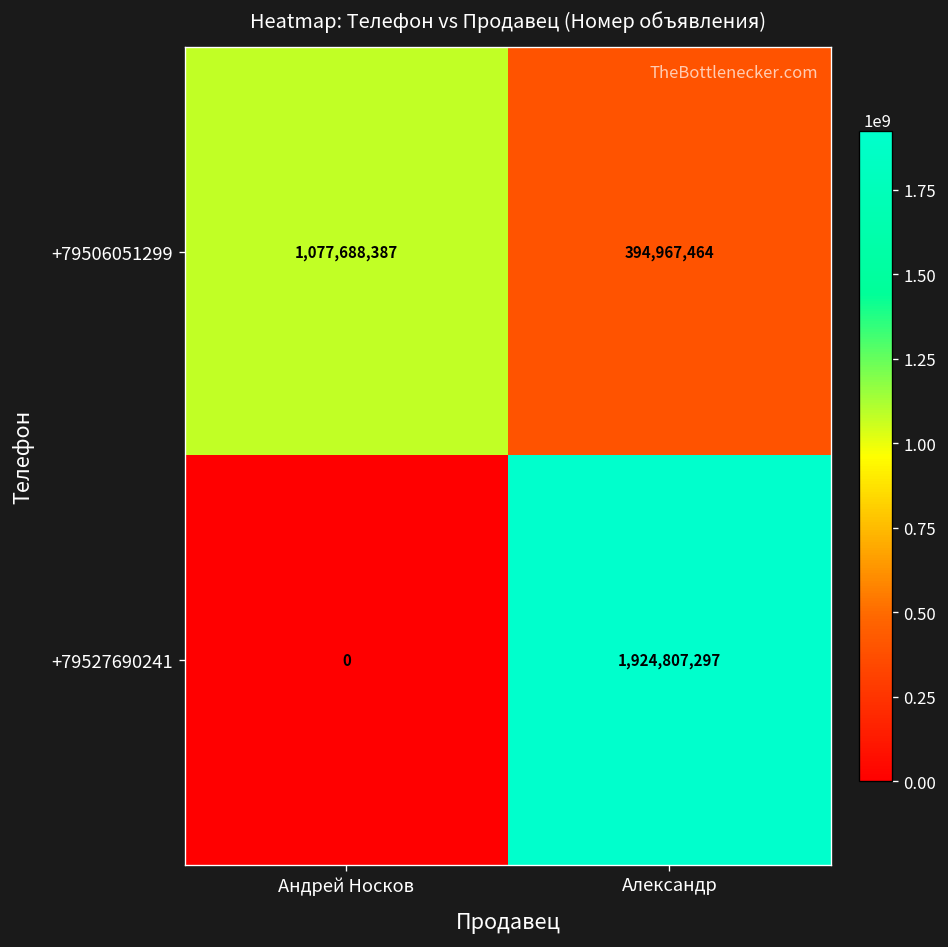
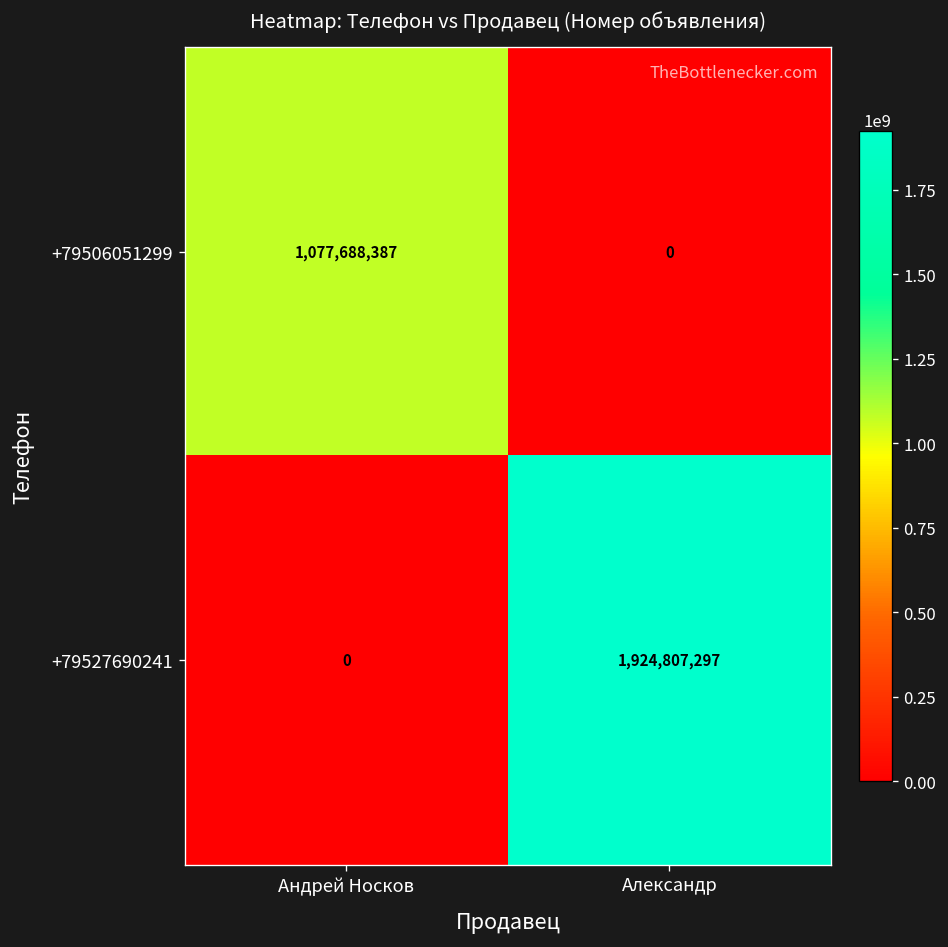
+79506051299, Александр: 394,967,464 -> 0
